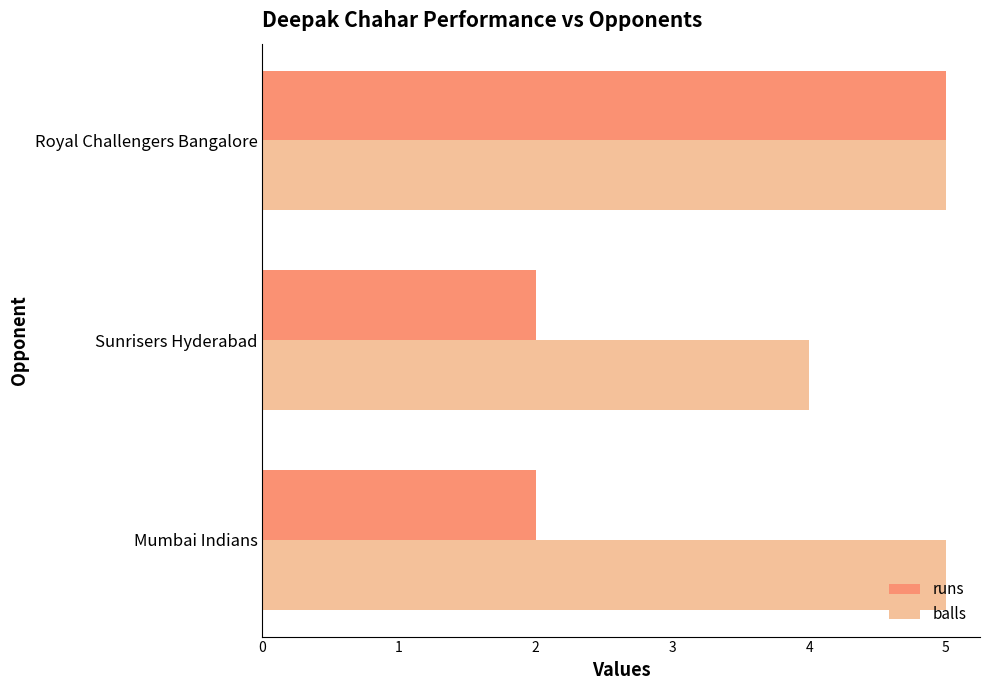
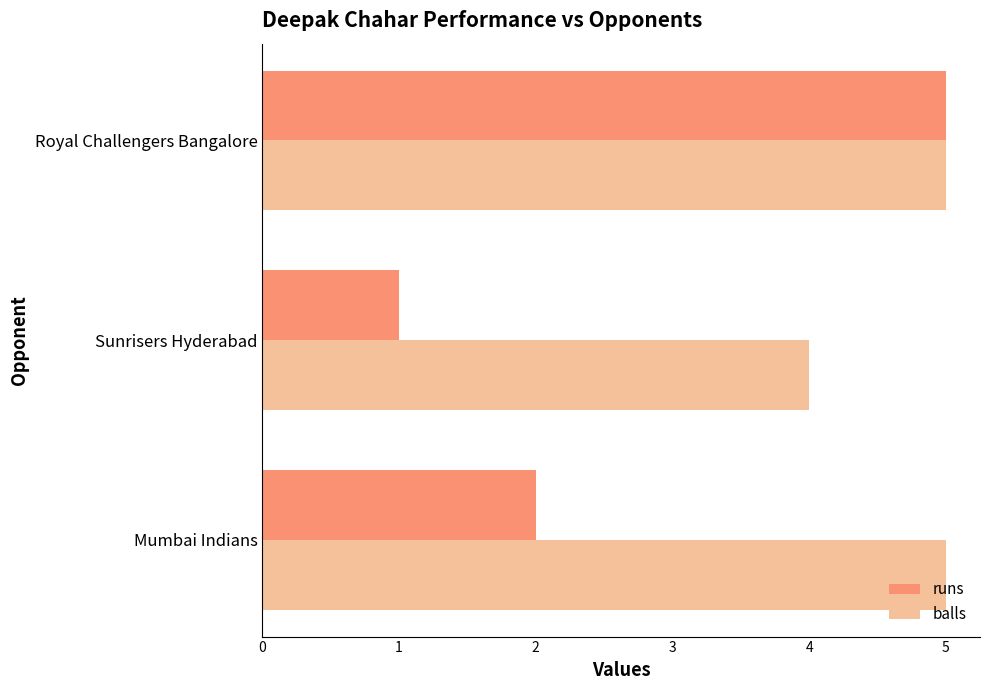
runs, Sunrisers Hyderabad: 2 -> 1
